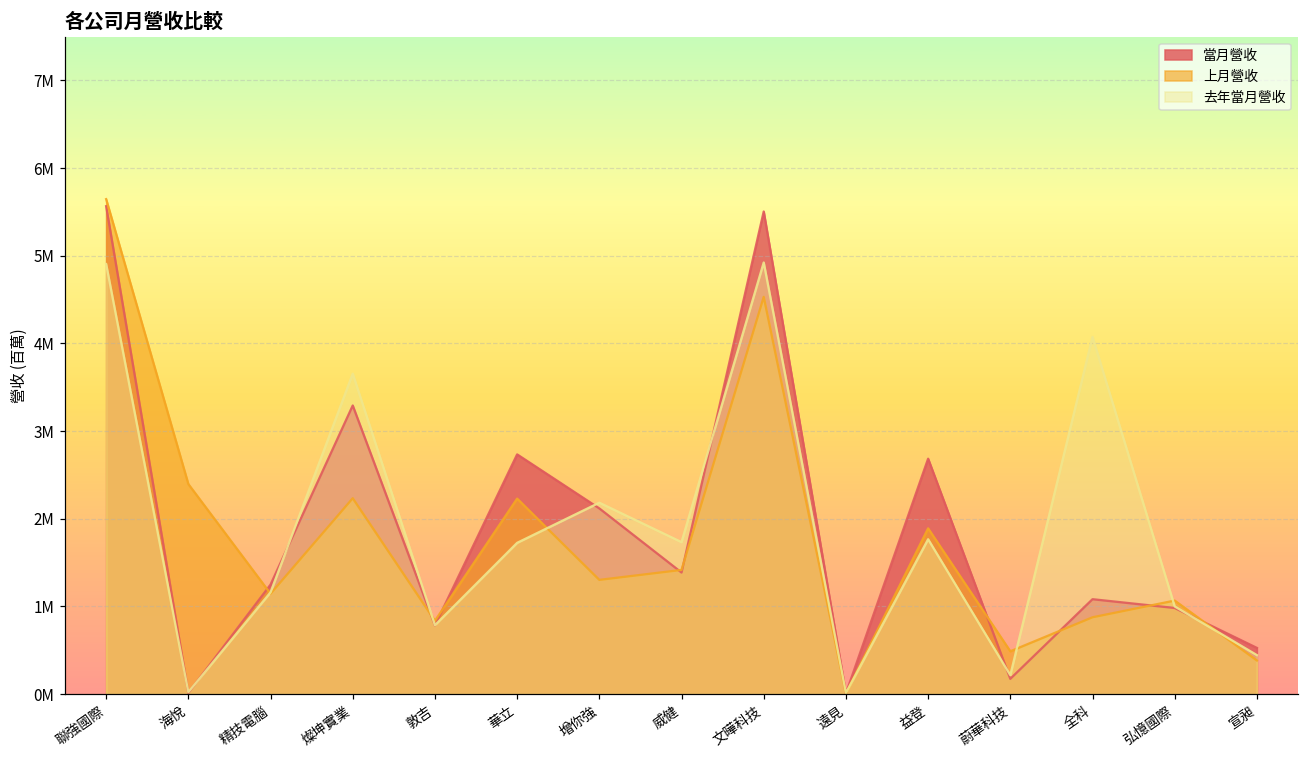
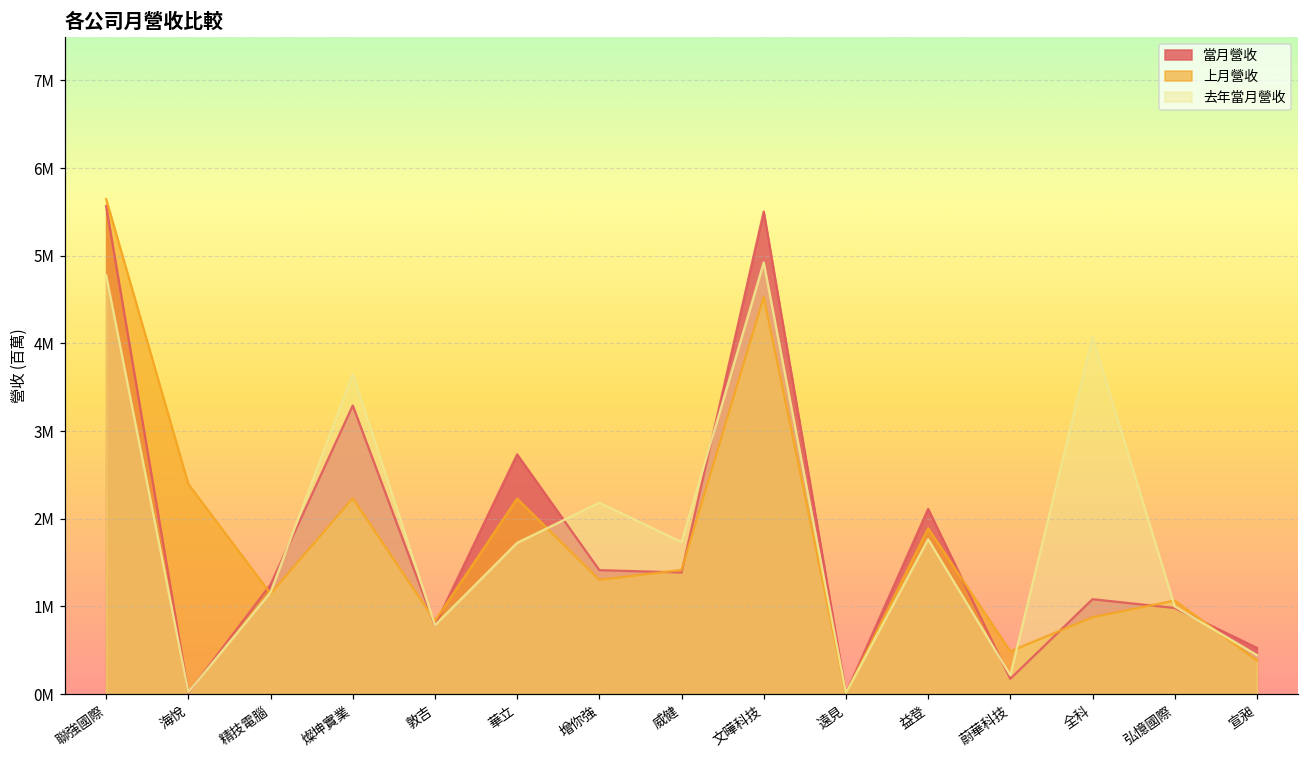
去年當月營收, 聯強國際: 4900000 -> 4800000
當月營收, 增你強: 2100000 -> 1400000
當月營收, 益登: 2700000 -> 2100000
